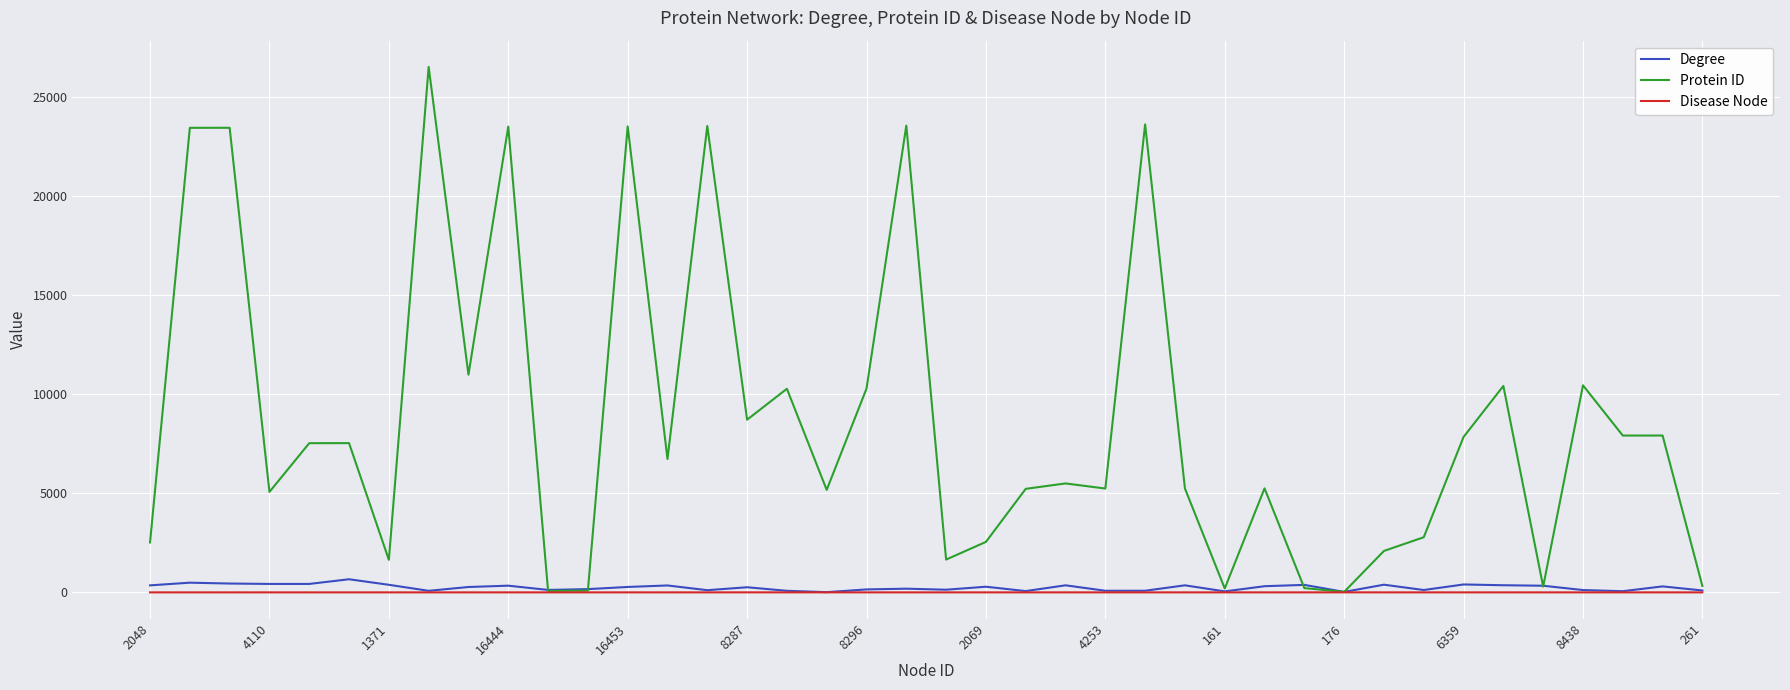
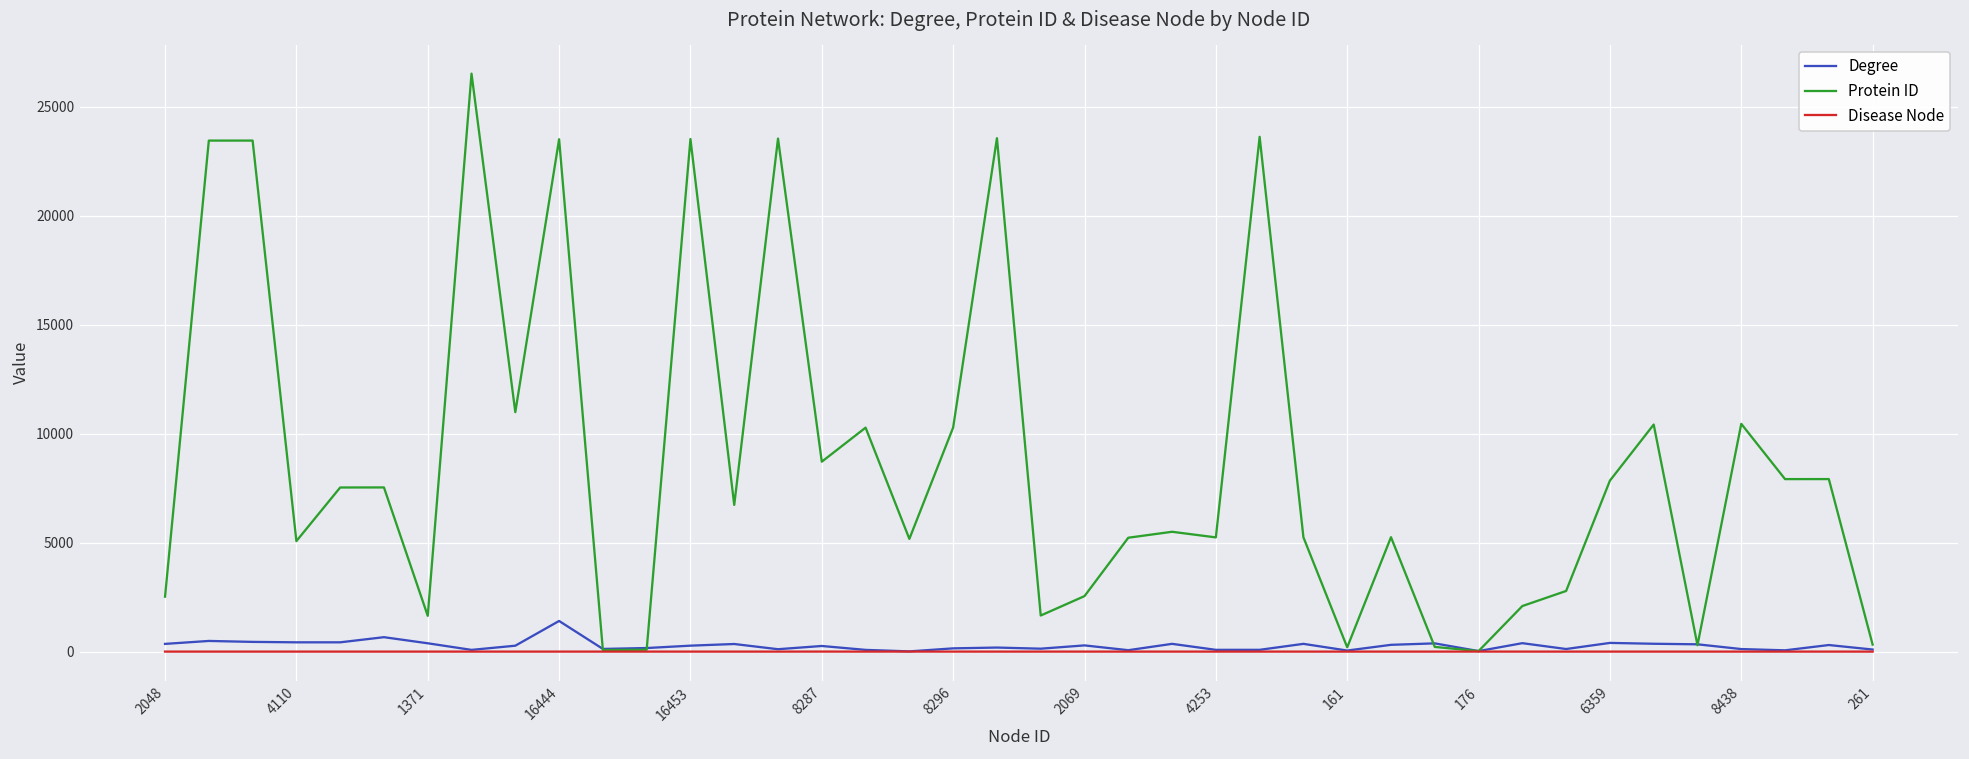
Degree, 16444: 300 -> 1400
